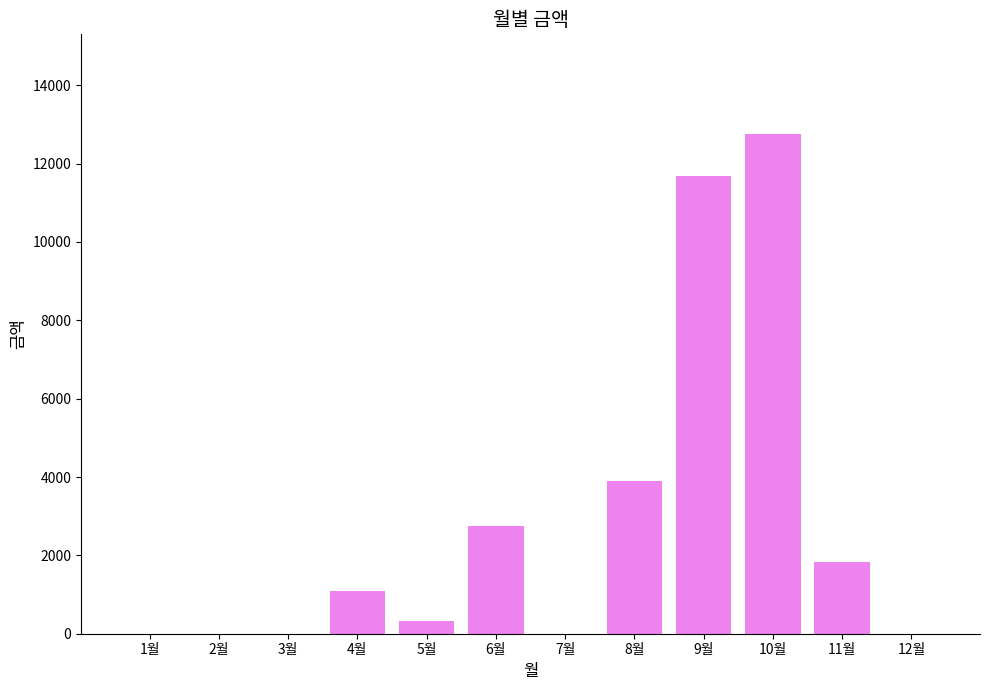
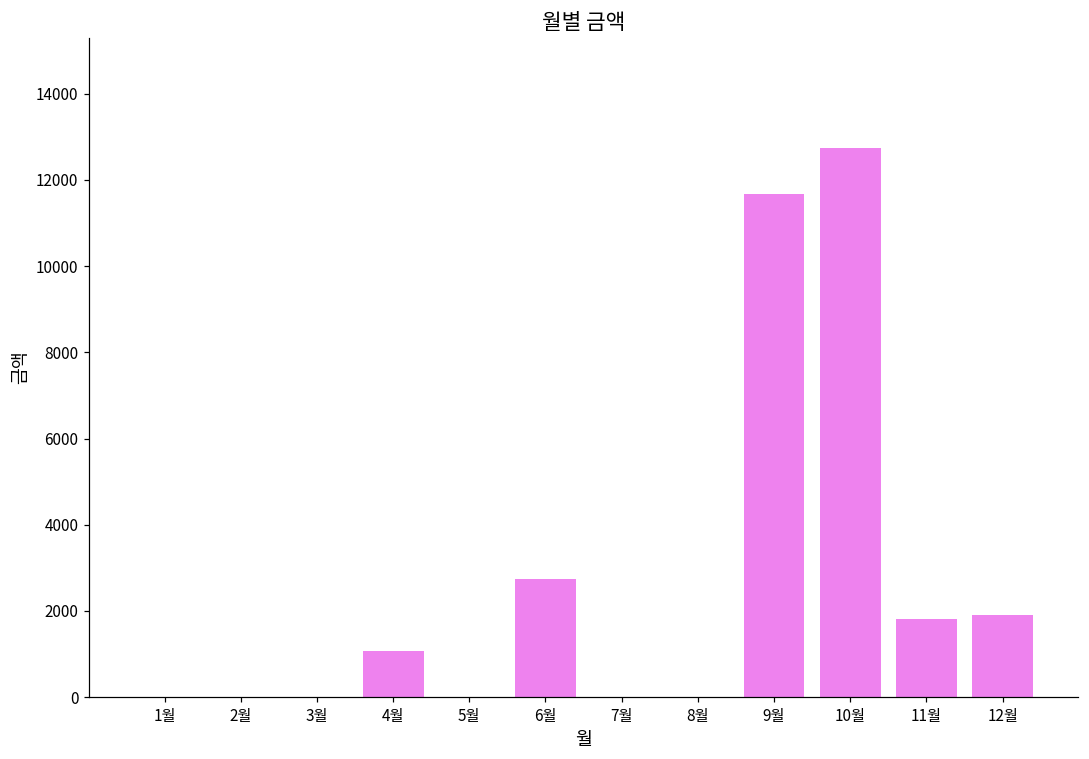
5월: 300 -> 0
8월: 3900 -> 0
12월: 0 -> 1900
